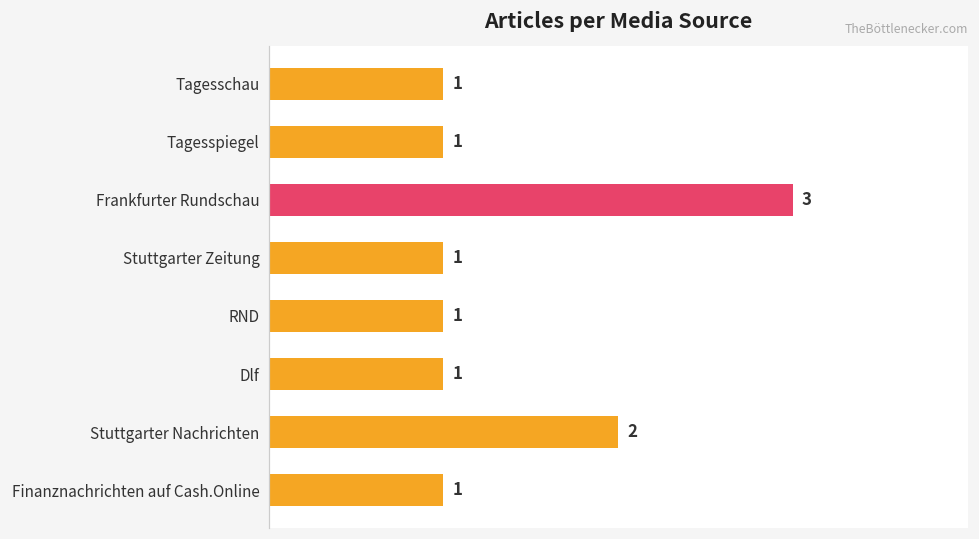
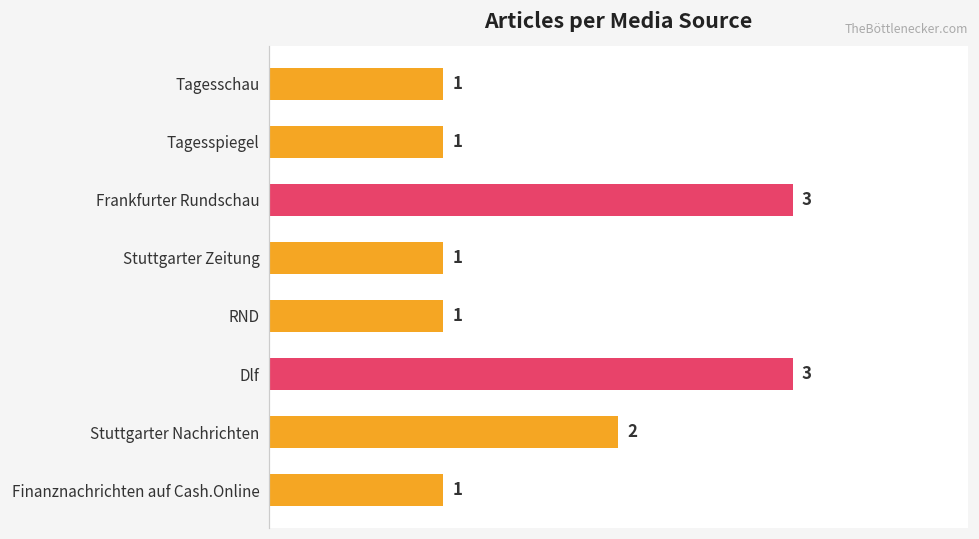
Dlf: 1 -> 3
